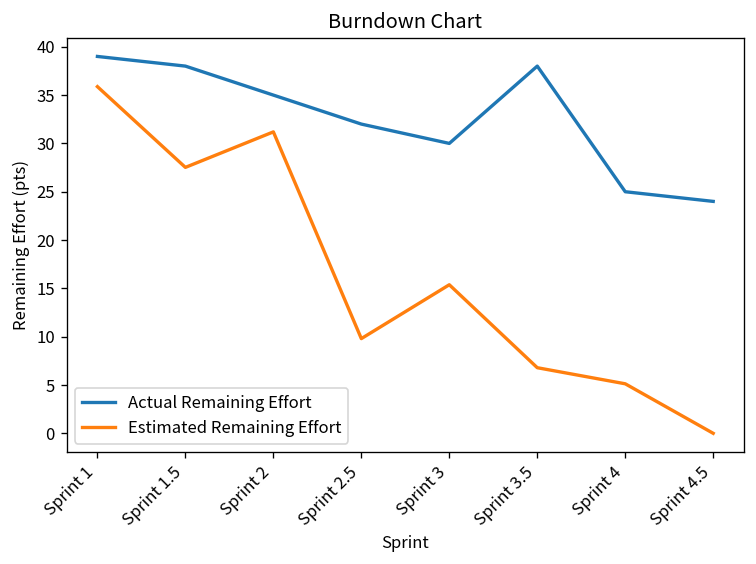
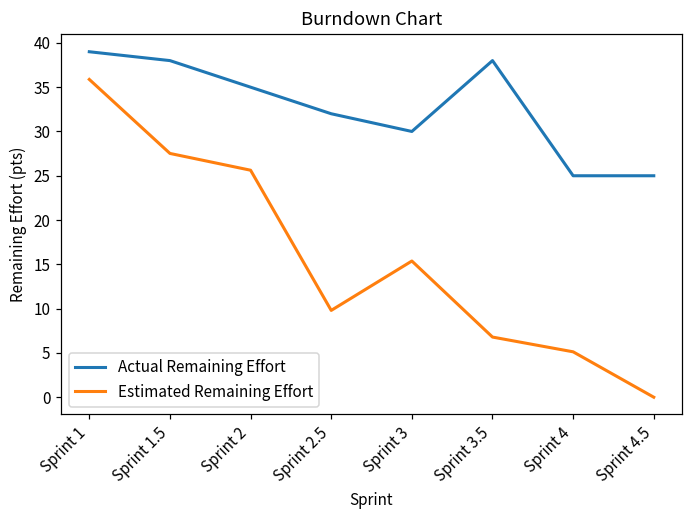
Estimated Remaining Effort, Sprint 2: 31 -> 26
Actual Remaining Effort, Sprint 4.5: 24 -> 25
